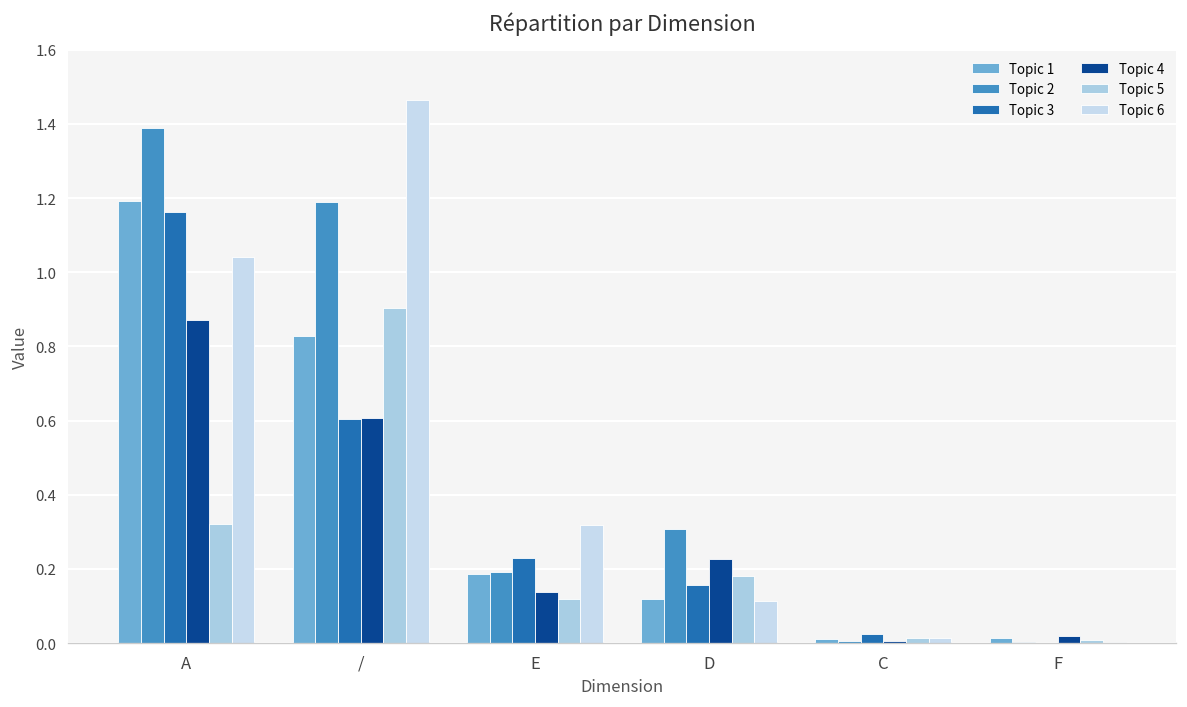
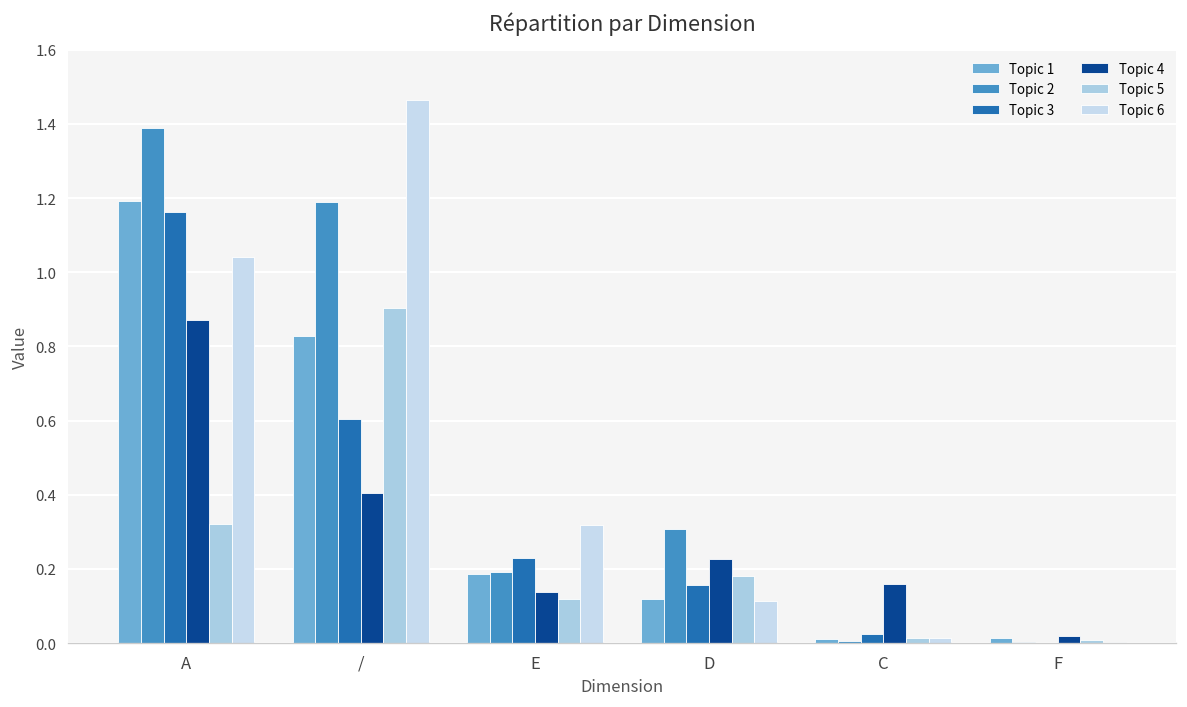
Topic 4, /: 0.61 -> 0.40
Topic 4, C: 0.01 -> 0.16
